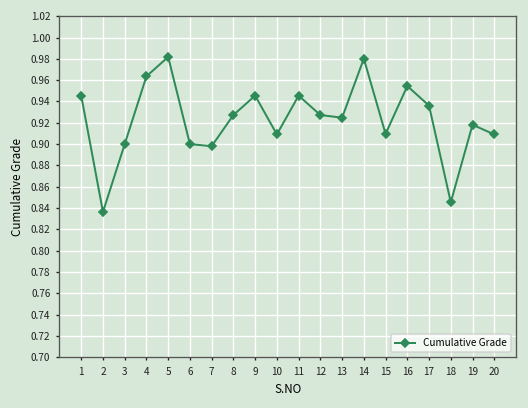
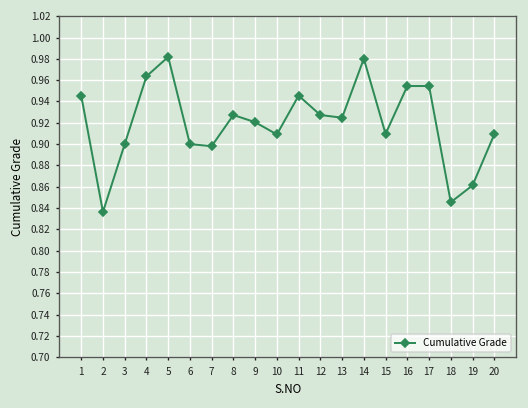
9: 0.95 -> 0.92
17: 0.94 -> 0.95
19: 0.92 -> 0.86
